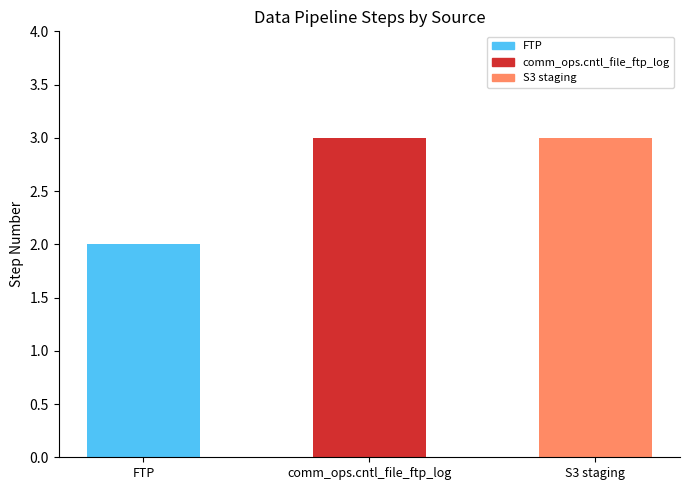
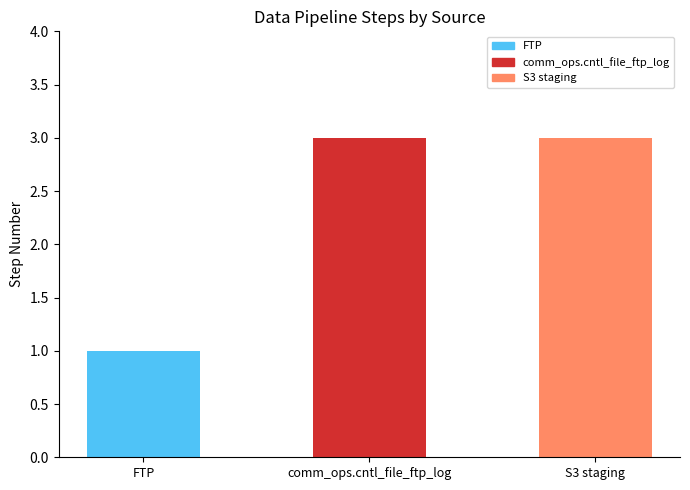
FTP: 2 -> 1
